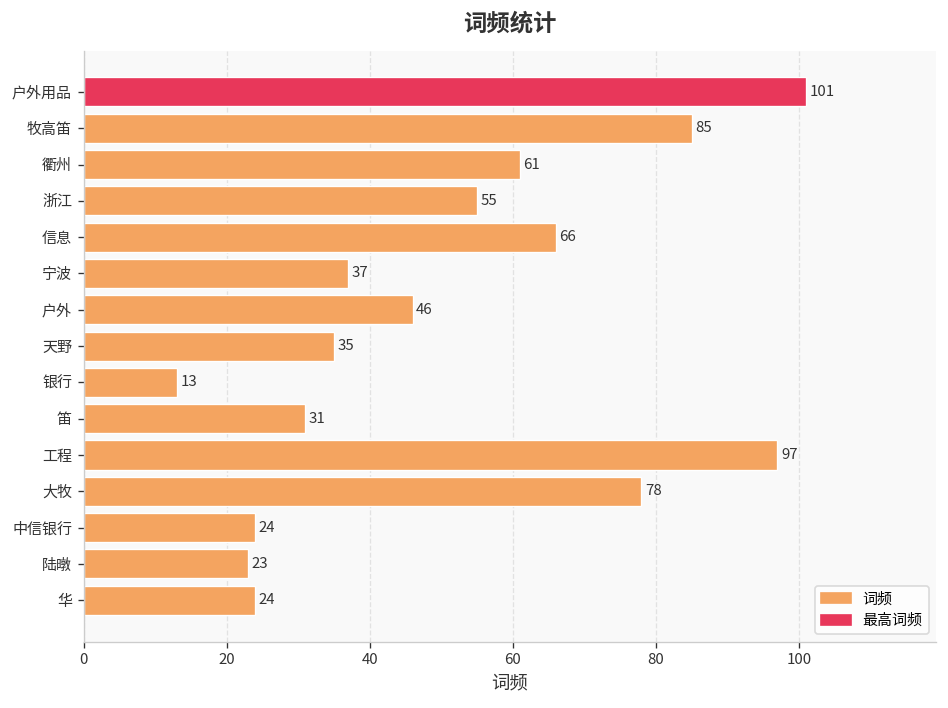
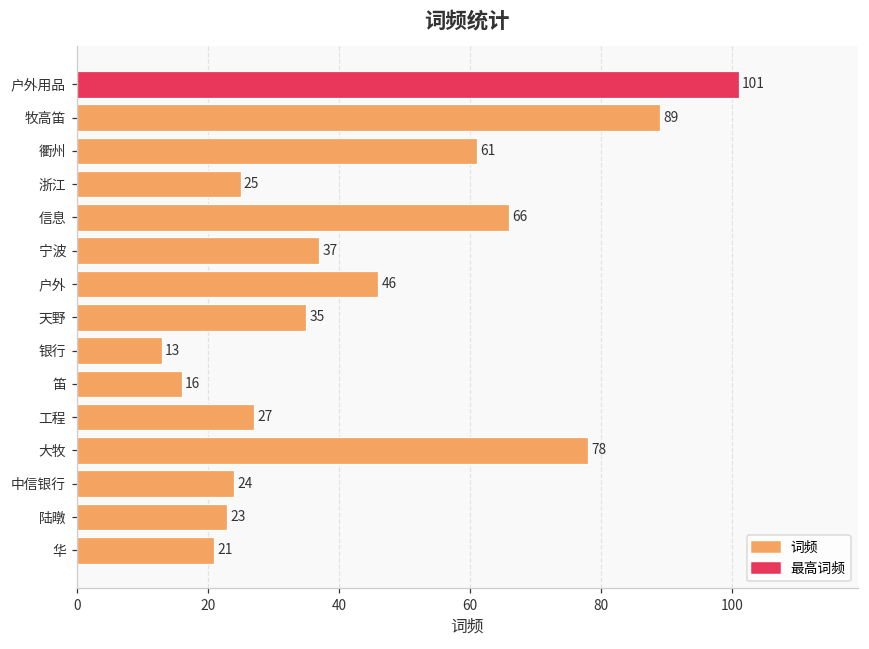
牧高笛: 85 -> 89
浙江: 55 -> 25
笛: 31 -> 16
工程: 97 -> 27
华: 24 -> 21
